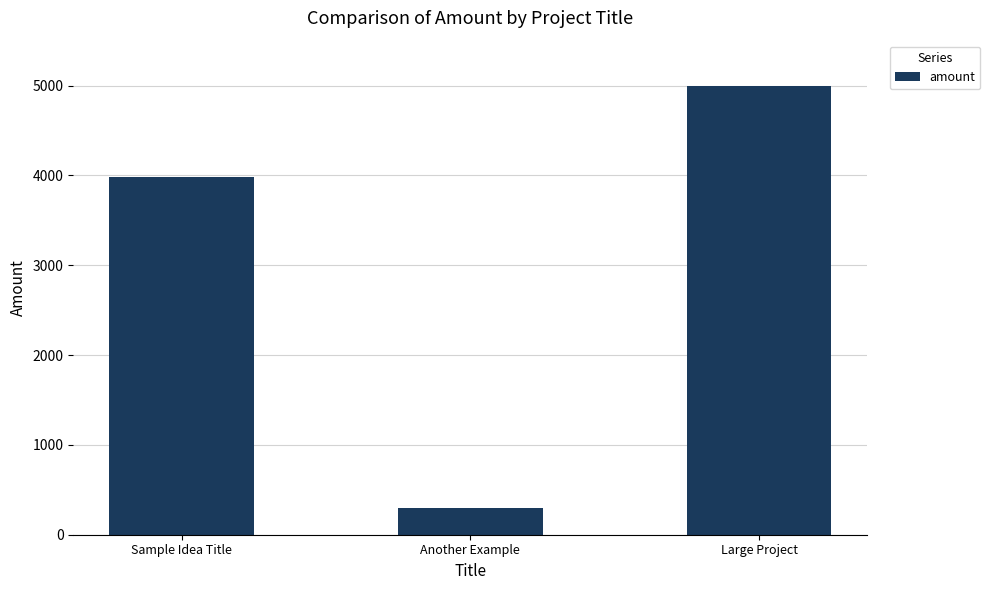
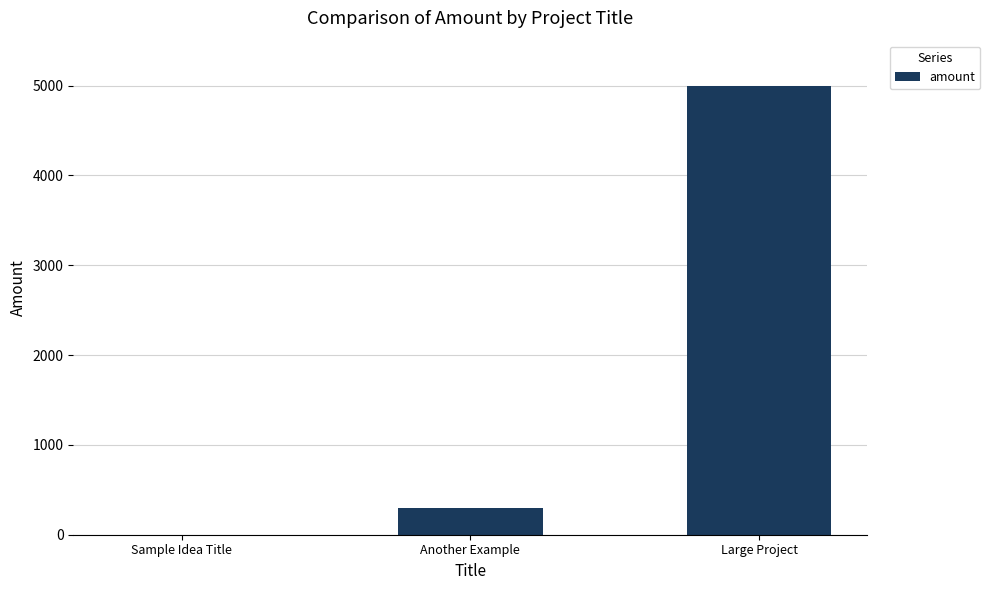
Sample Idea Title: 4000 -> 0
